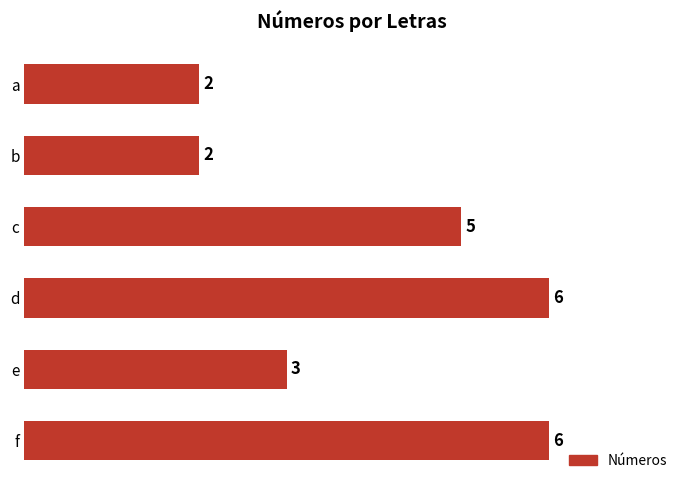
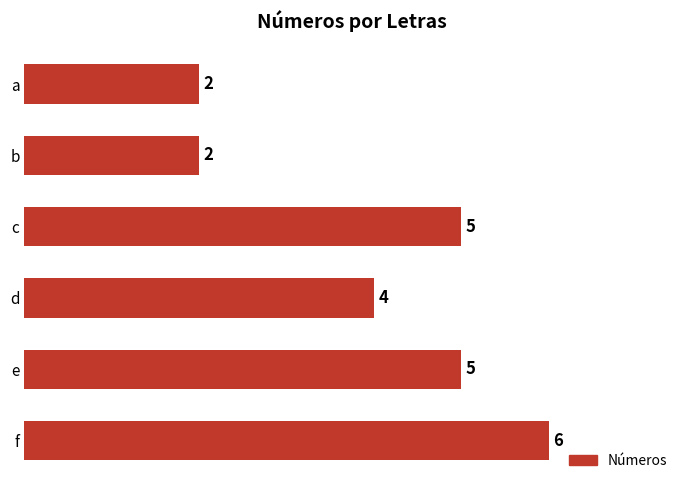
d: 6 -> 4
e: 3 -> 5
